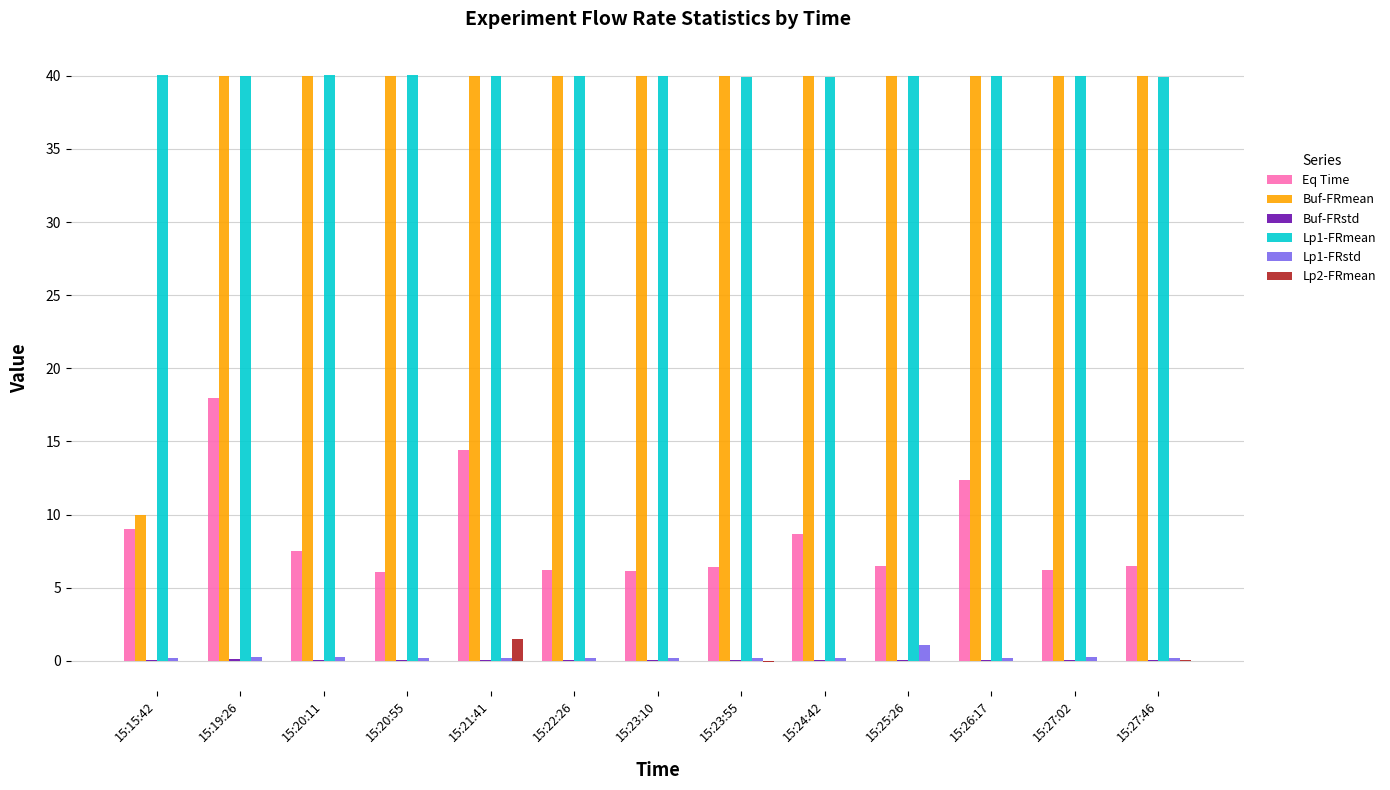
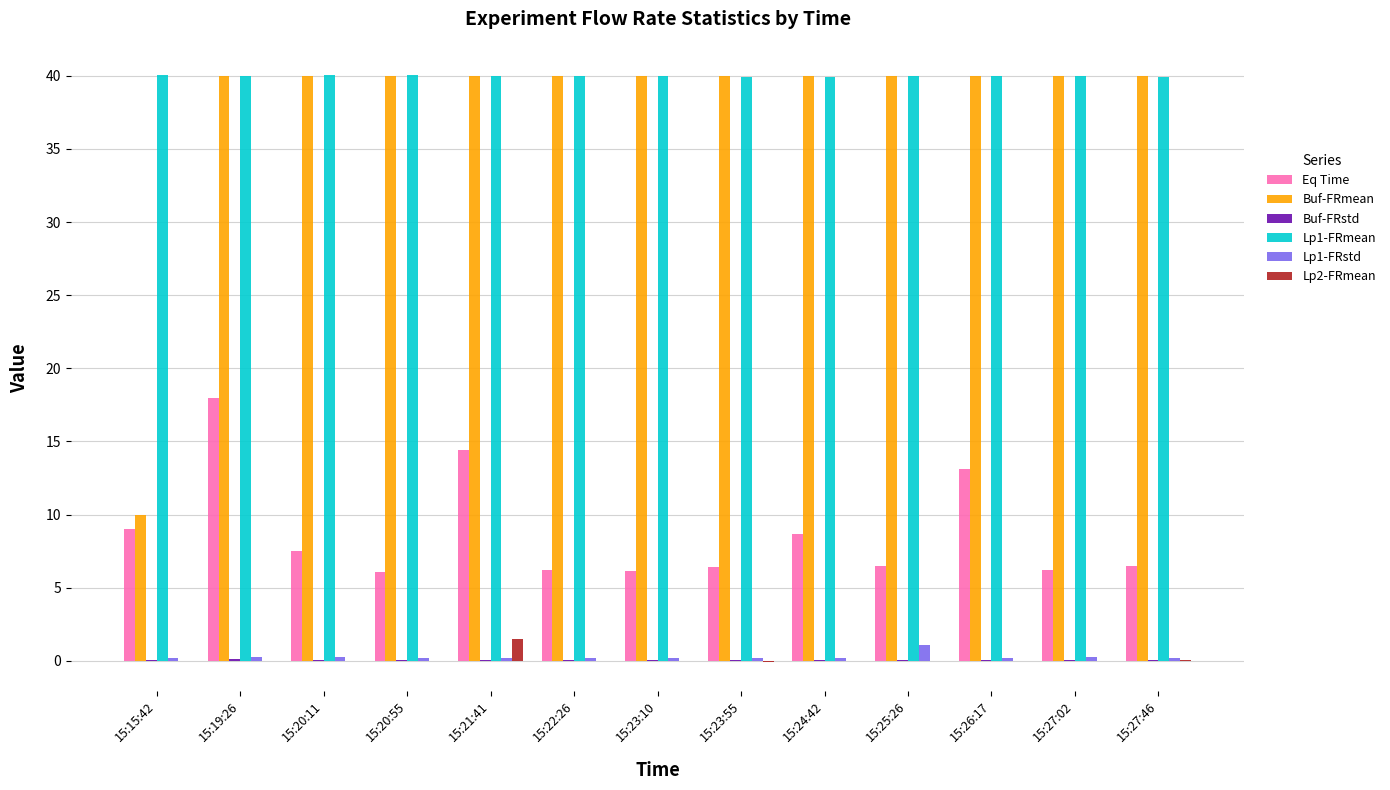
Eq Time, 15:26:17: 12.3 -> 13.1
